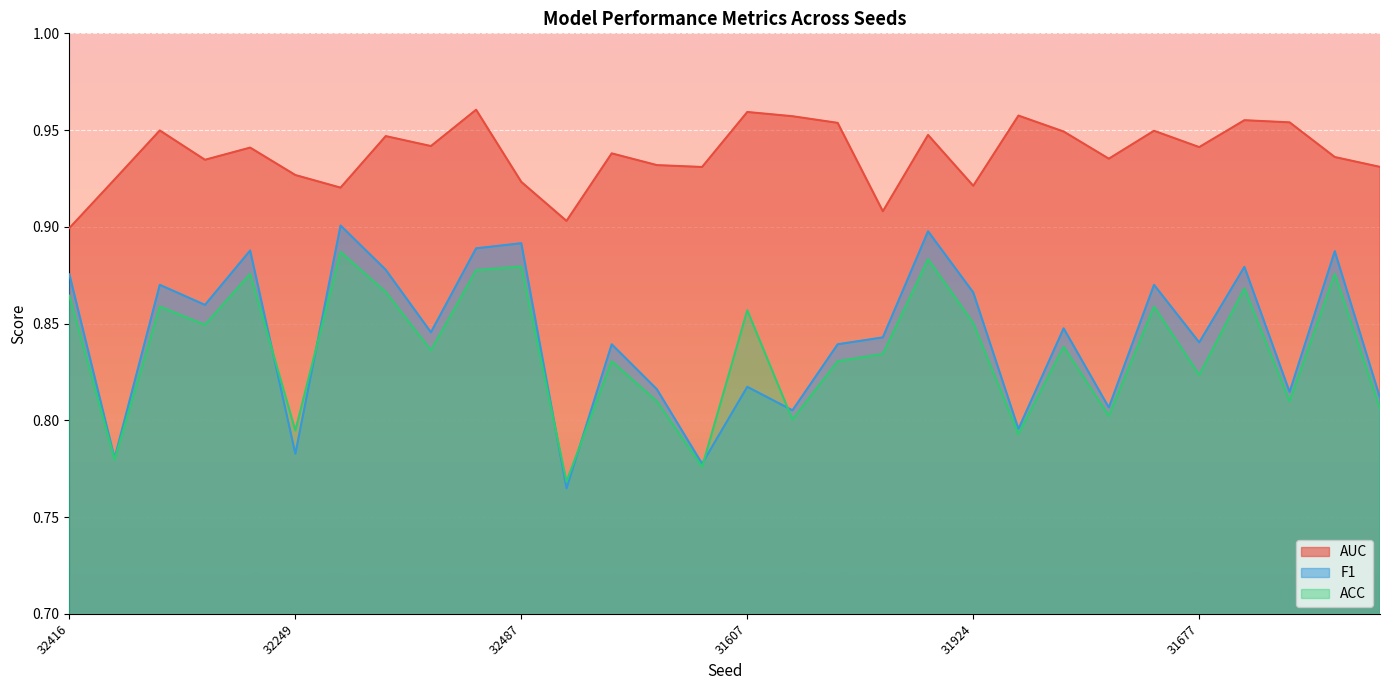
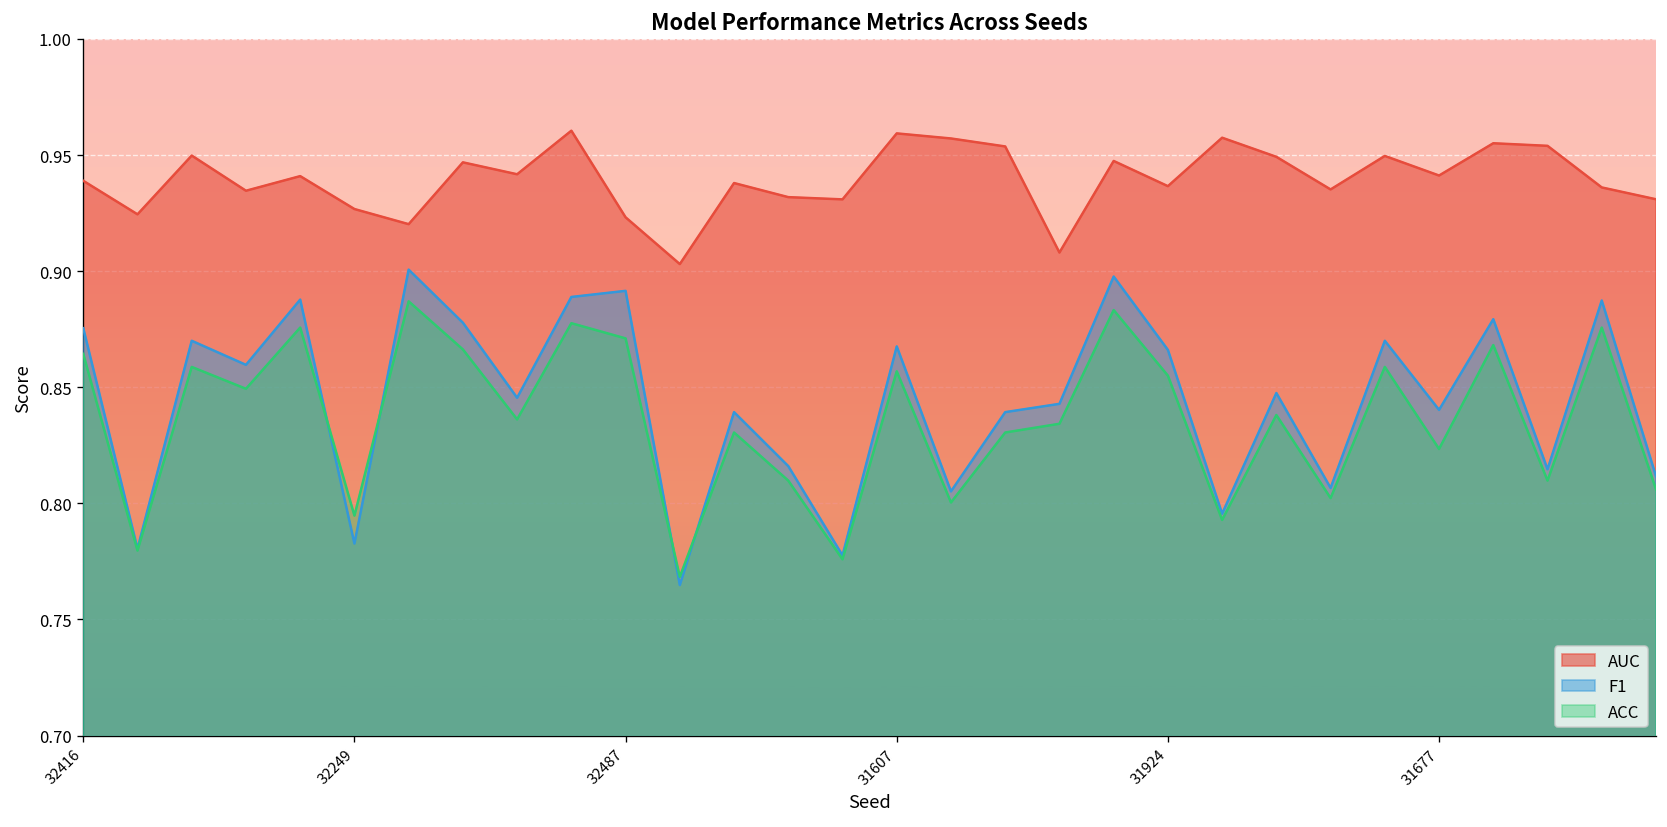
AUC, 32416: 0.899 -> 0.939
ACC, 32487: 0.879 -> 0.871
F1, 31607: 0.817 -> 0.868
AUC, 31924: 0.921 -> 0.937
ACC, 31924: 0.850 -> 0.855
